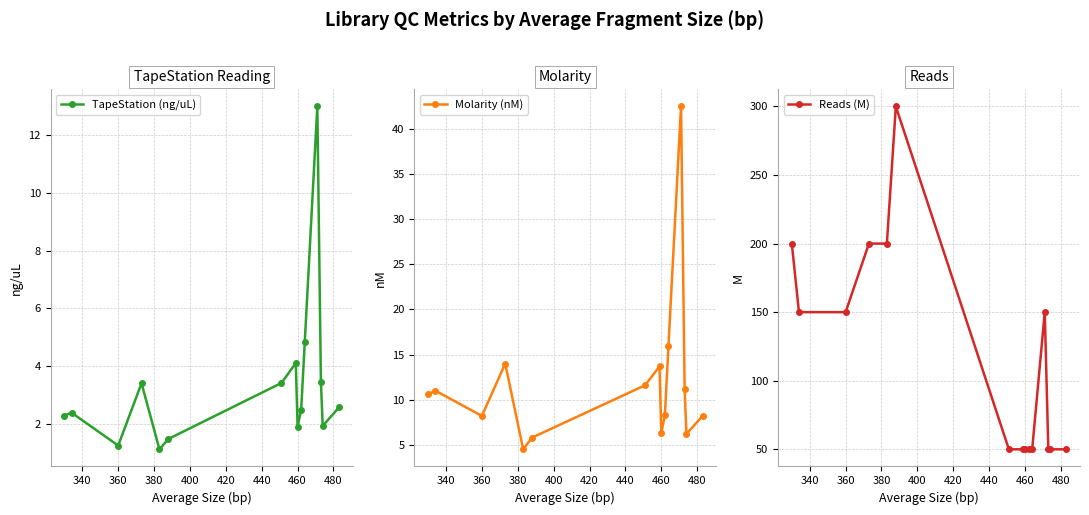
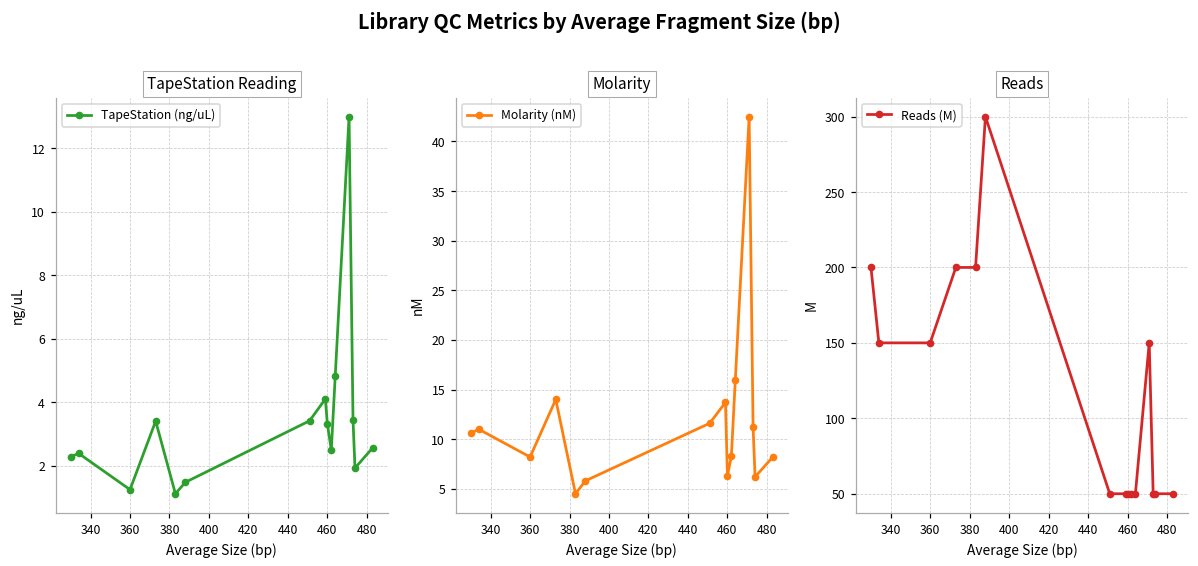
TapeStation Reading, 460: 1.9 -> 3.3
